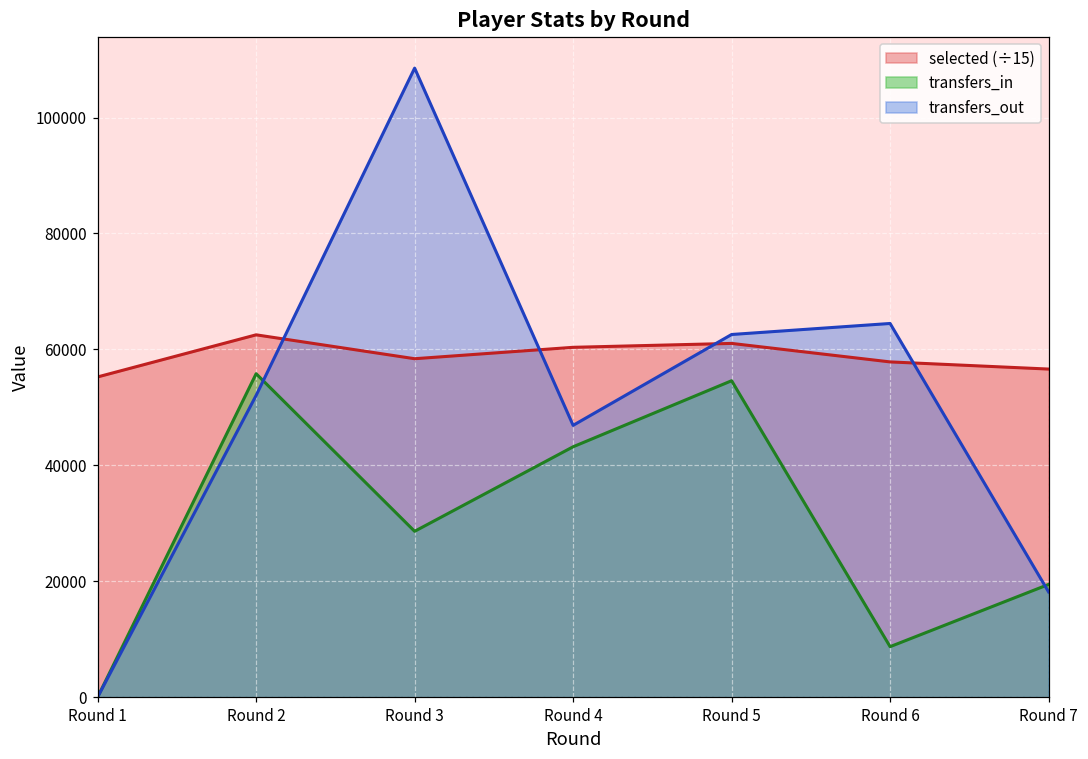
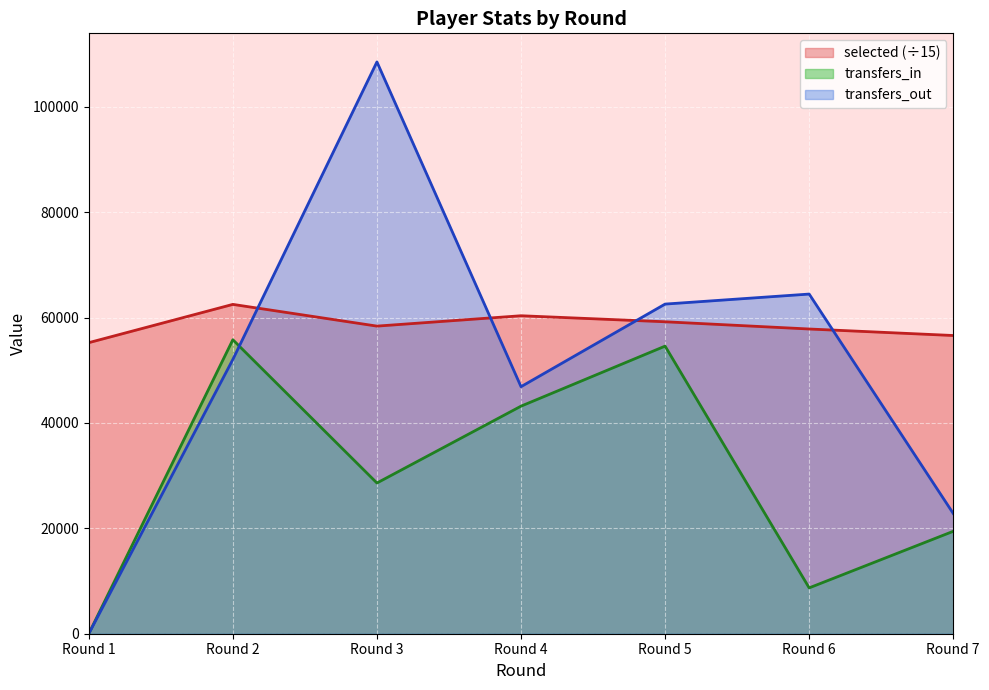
selected (÷15), Round 5: 61000 -> 59000
transfers_out, Round 7: 18000 -> 23000
